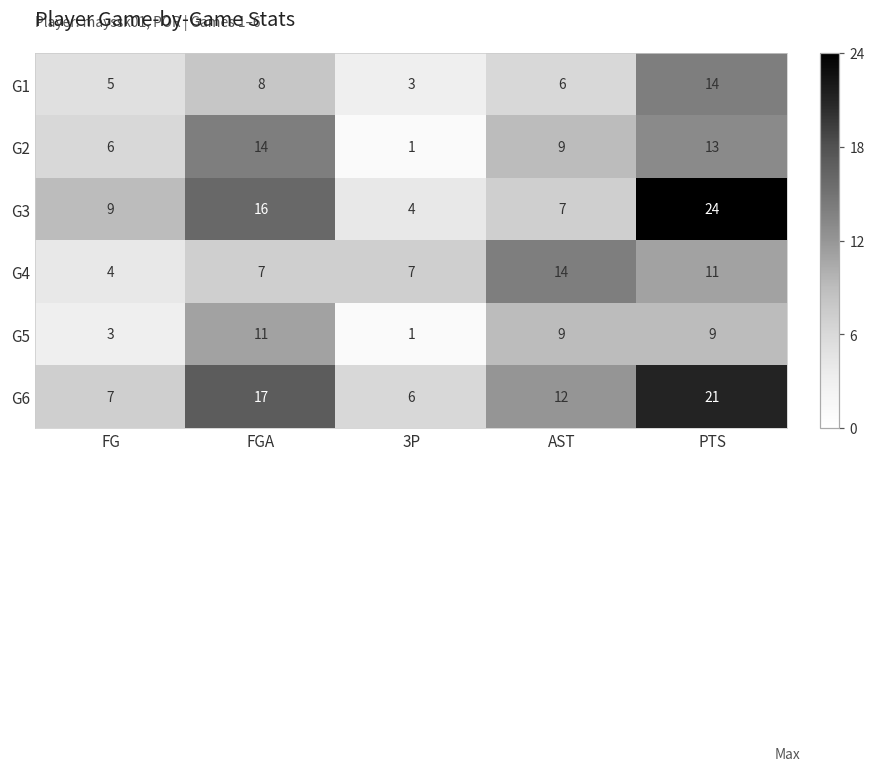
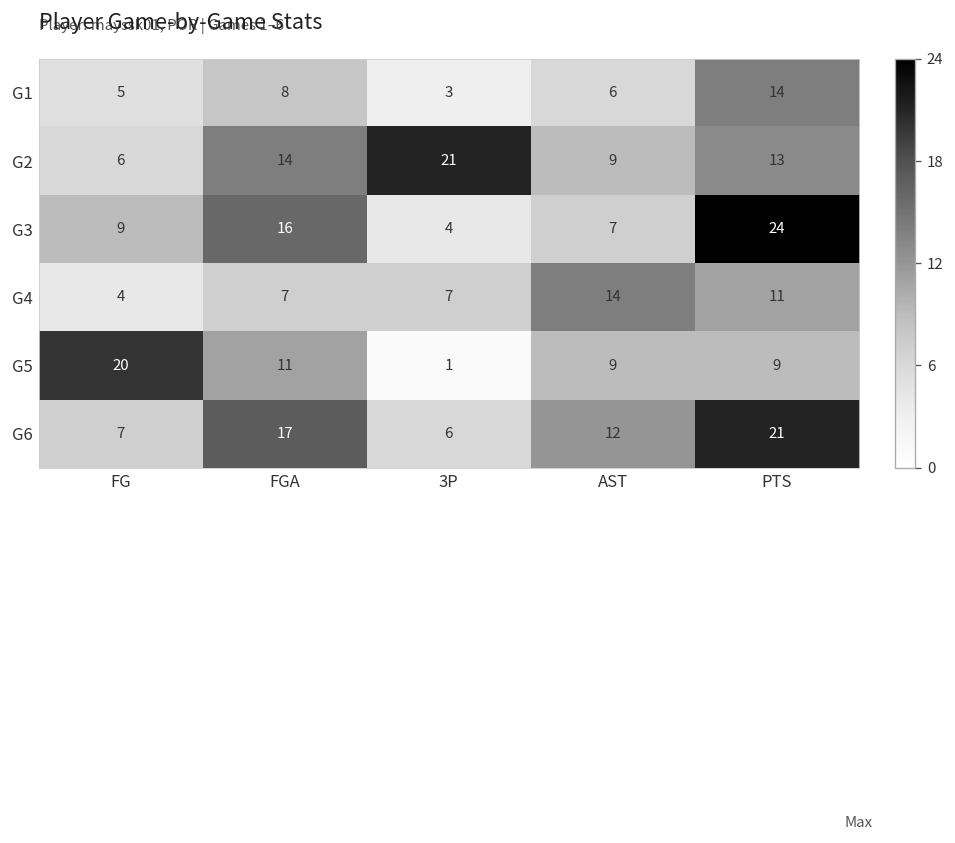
G2, 3P: 1 -> 21
G5, FG: 3 -> 20
